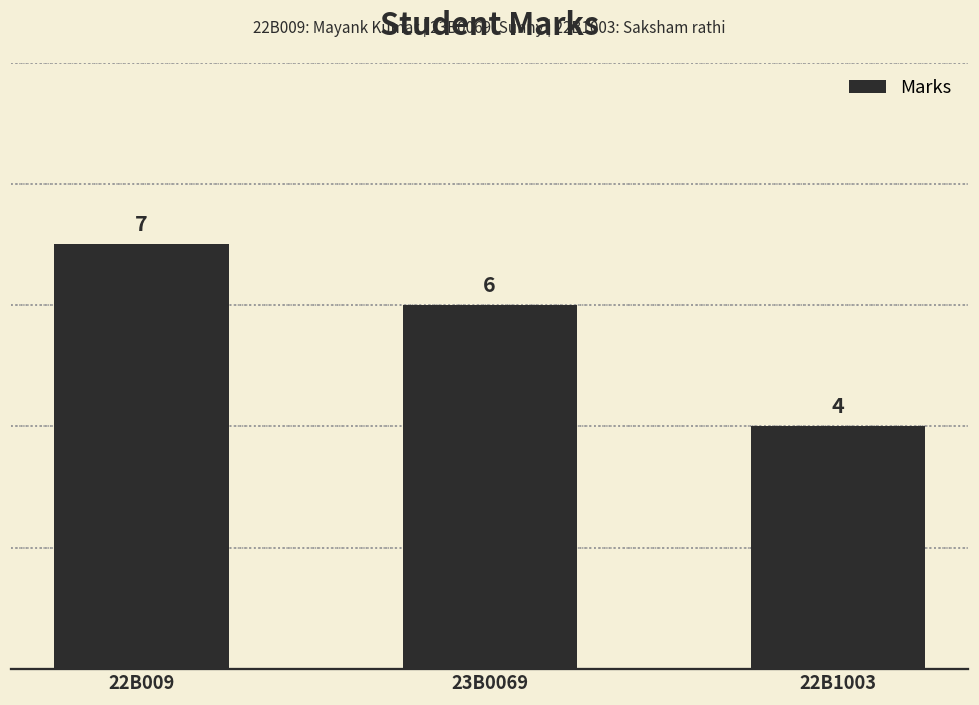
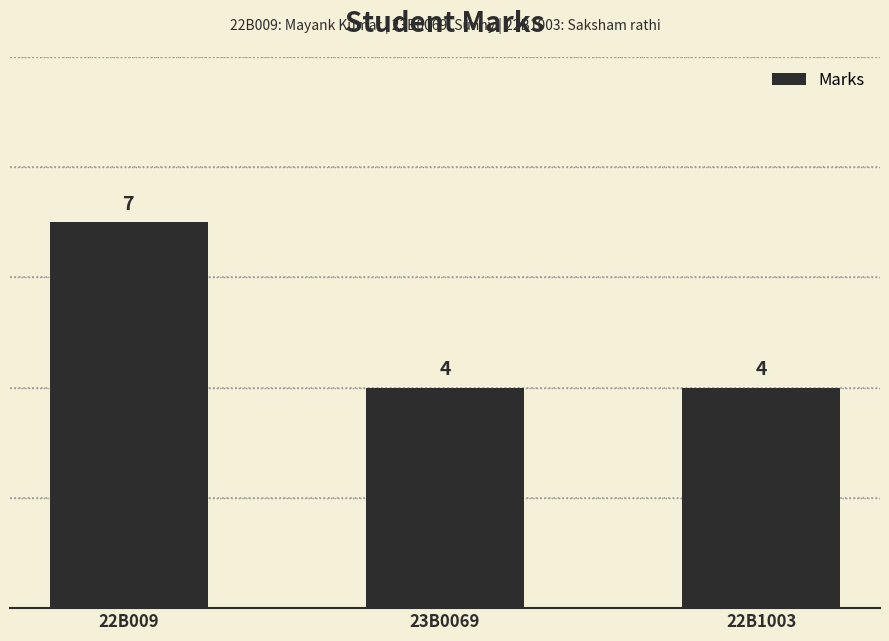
23B0069: 6 -> 4
